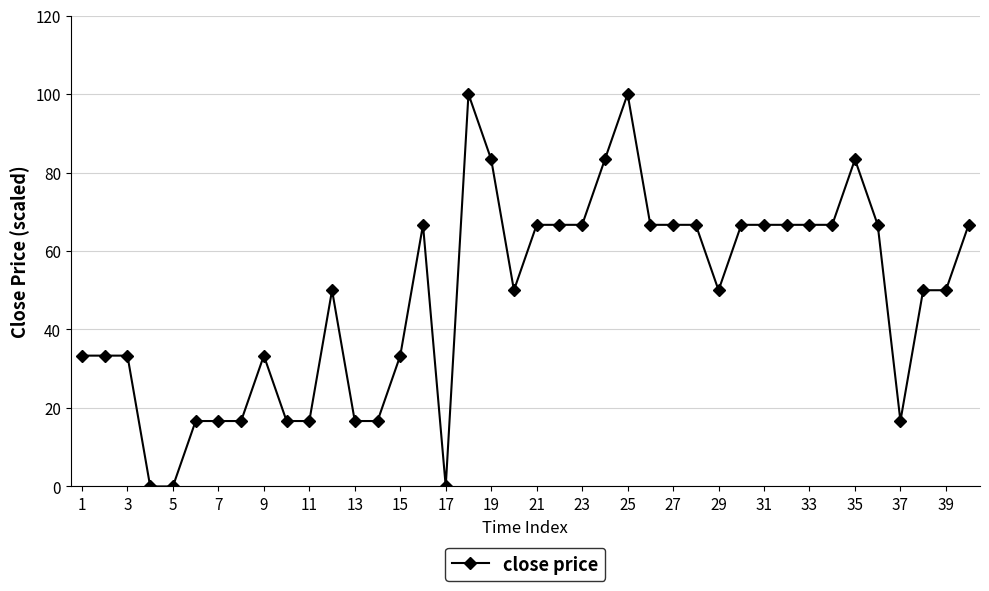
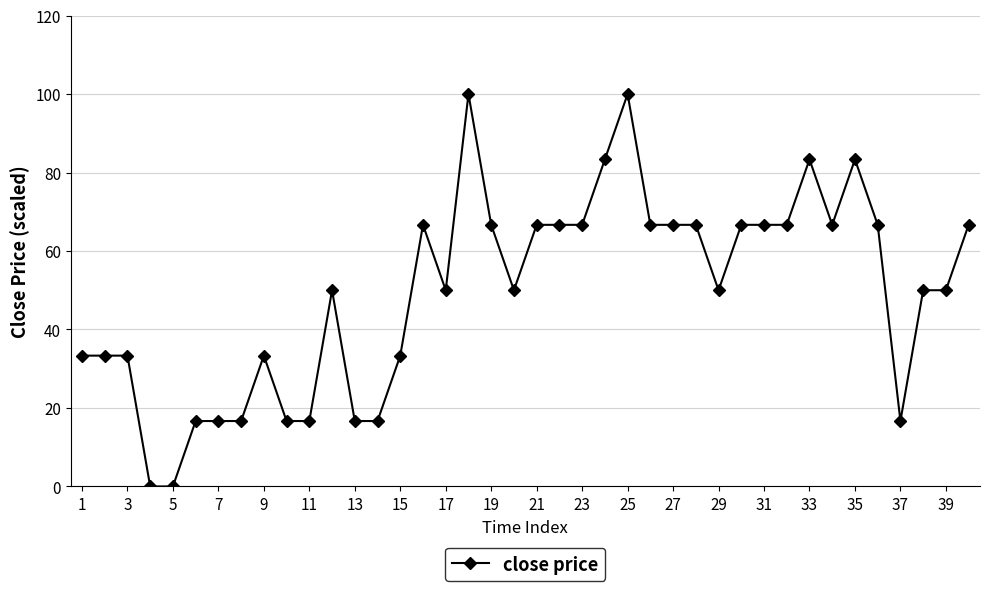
17: 0 -> 50
19: 83 -> 67
33: 67 -> 83
